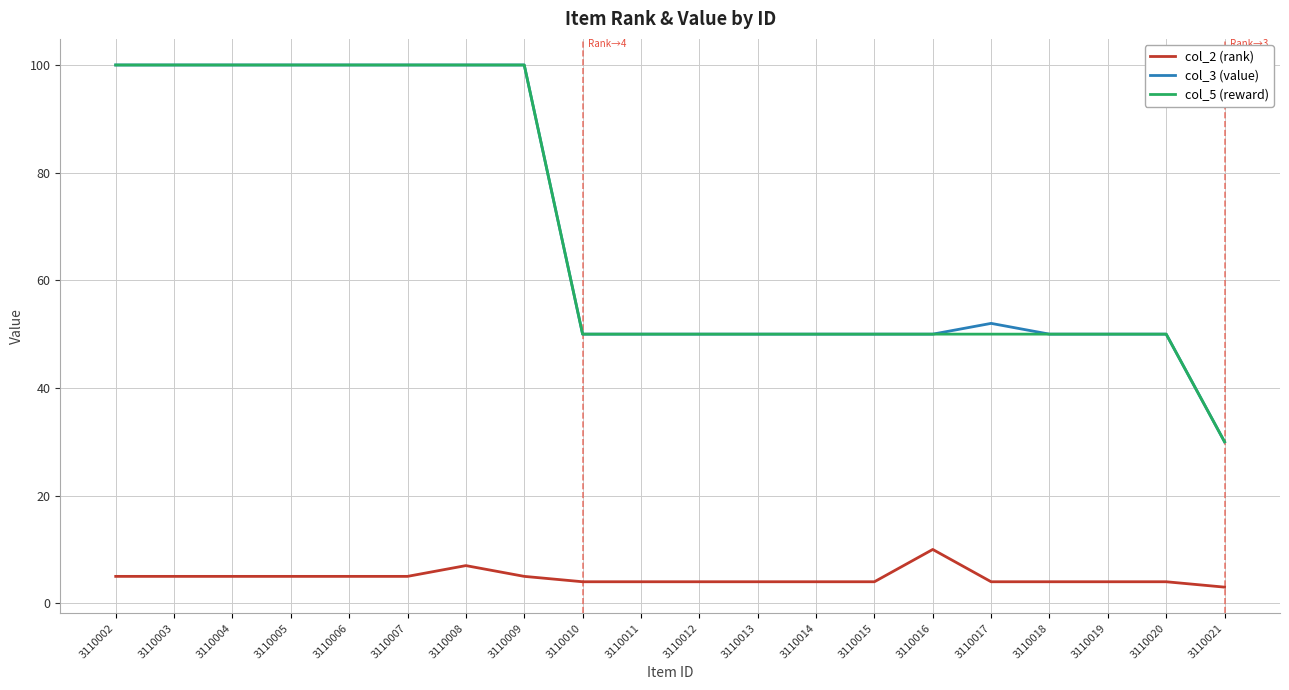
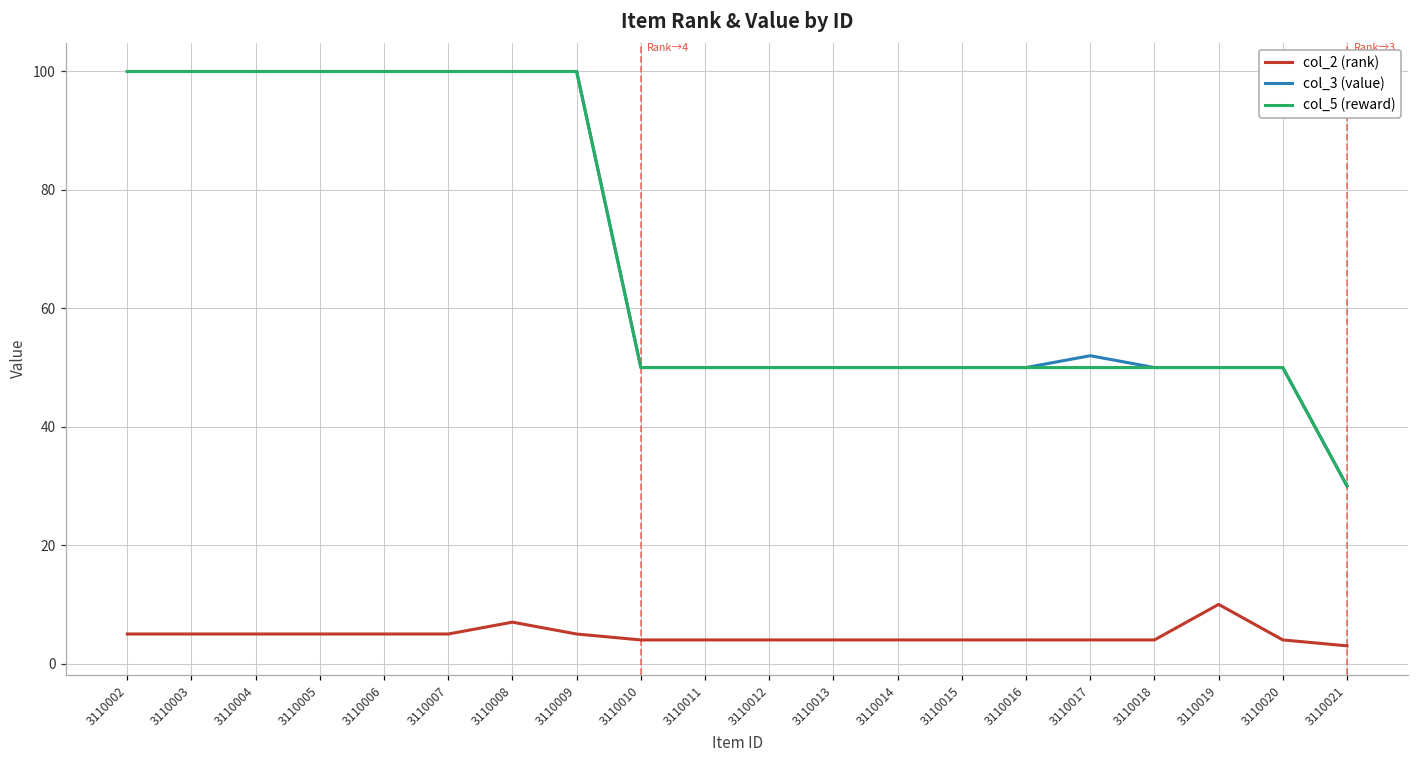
col_2 (rank), 3110016: 10 -> 4
col_2 (rank), 3110019: 4 -> 10
